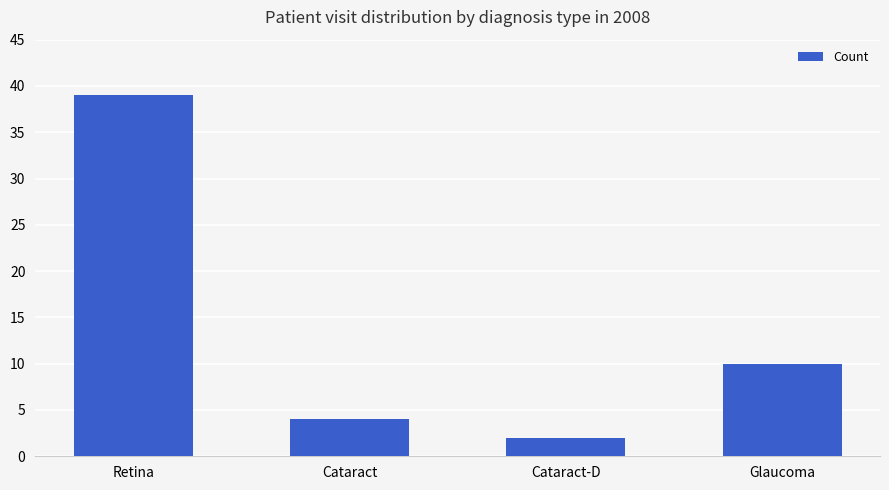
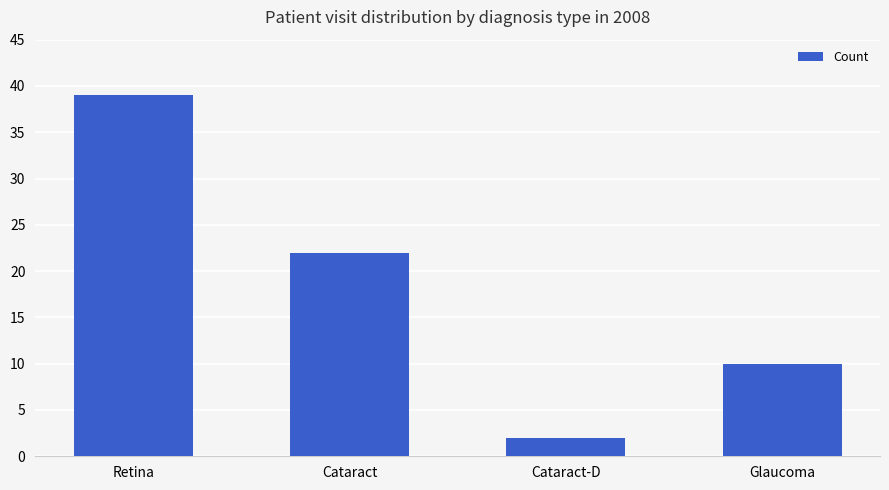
Cataract: 4 -> 22
